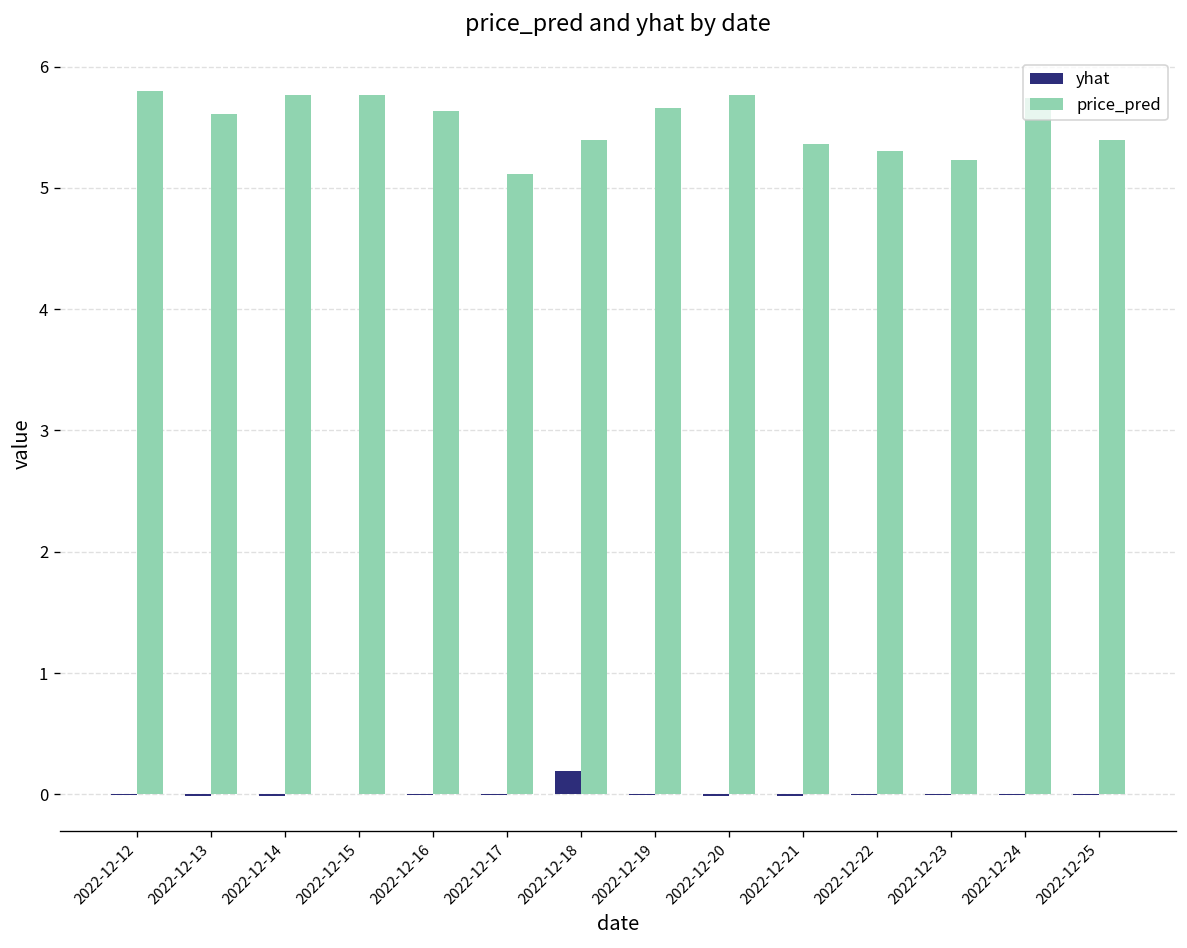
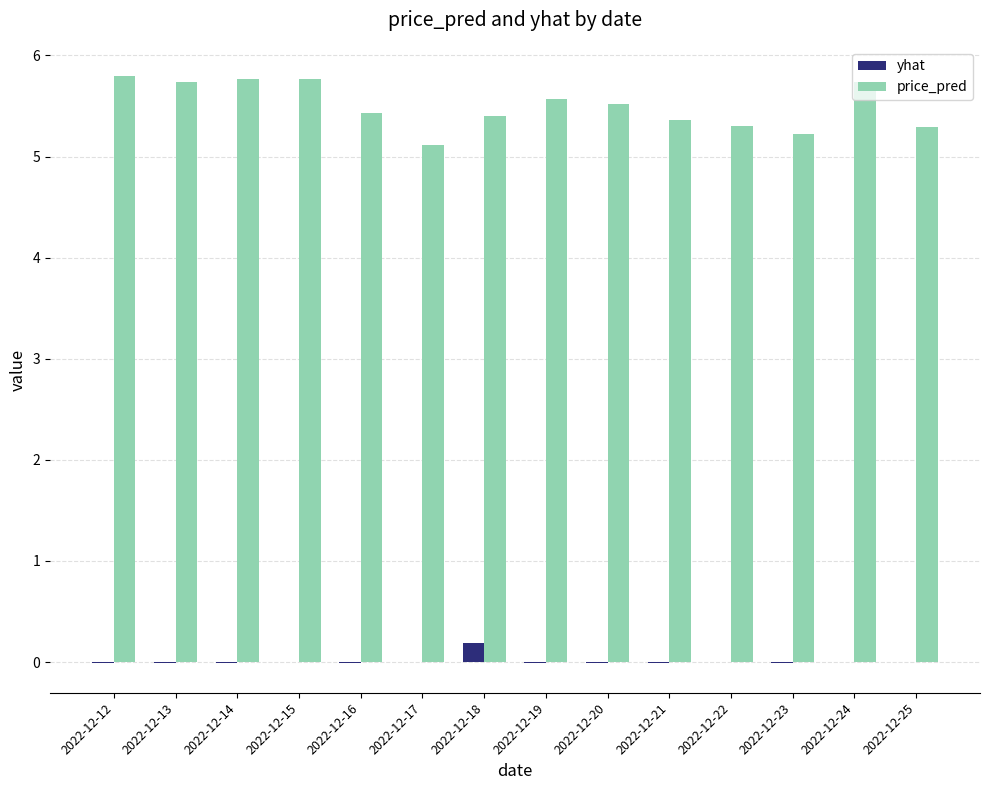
price_pred, 2022-12-13: 5.61 -> 5.74
price_pred, 2022-12-16: 5.63 -> 5.43
price_pred, 2022-12-19: 5.66 -> 5.57
price_pred, 2022-12-20: 5.76 -> 5.52
price_pred, 2022-12-25: 5.39 -> 5.29
